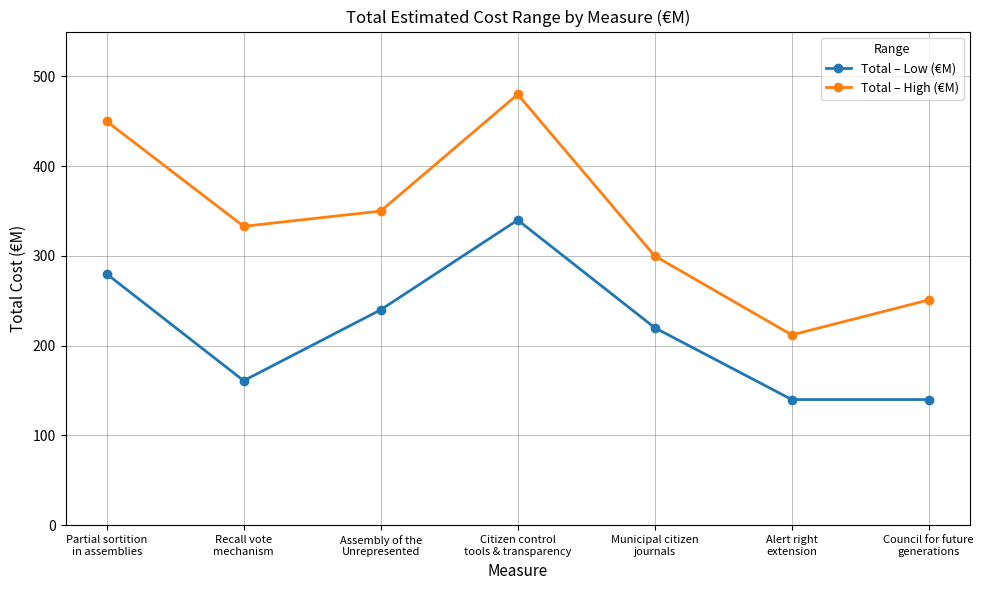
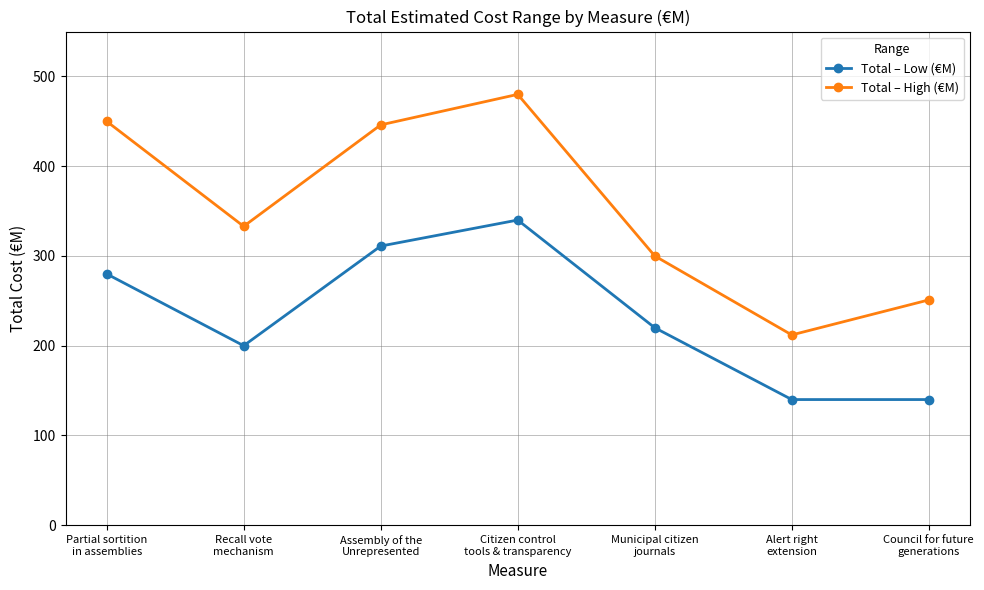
Total – Low (€M), Recall vote mechanism: 160 -> 200
Total – Low (€M), Assembly of the Unrepresented: 240 -> 310
Total – High (€M), Assembly of the Unrepresented: 350 -> 450
